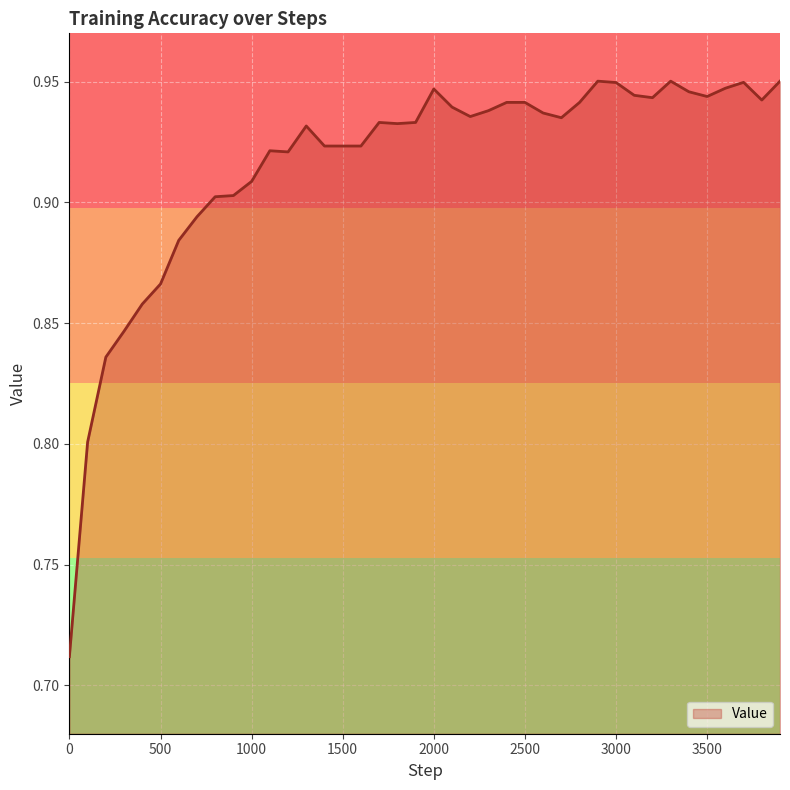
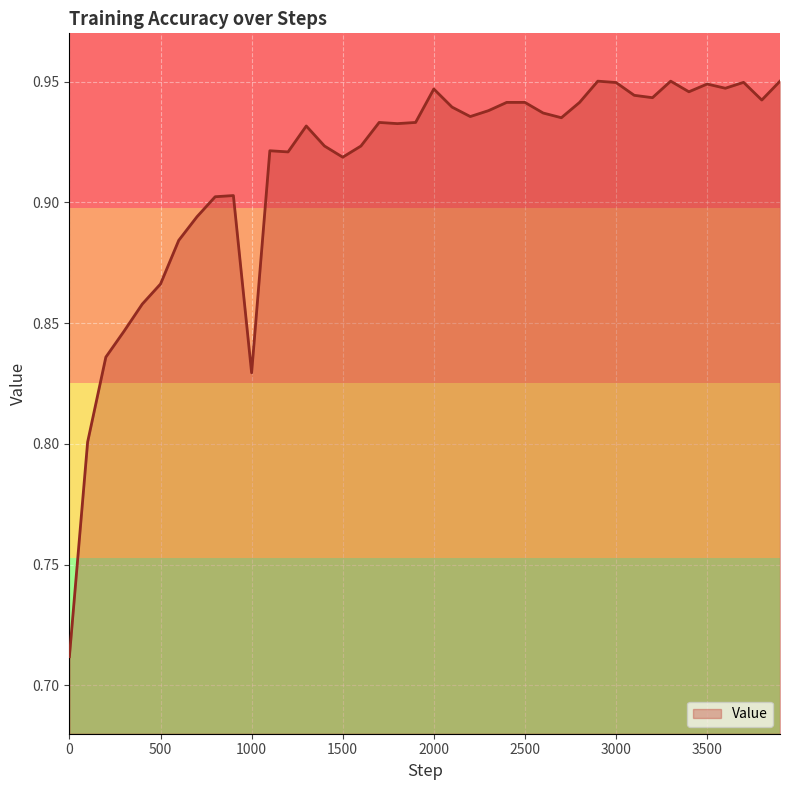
1000: 0.909 -> 0.829
1500: 0.923 -> 0.919
3500: 0.944 -> 0.949
